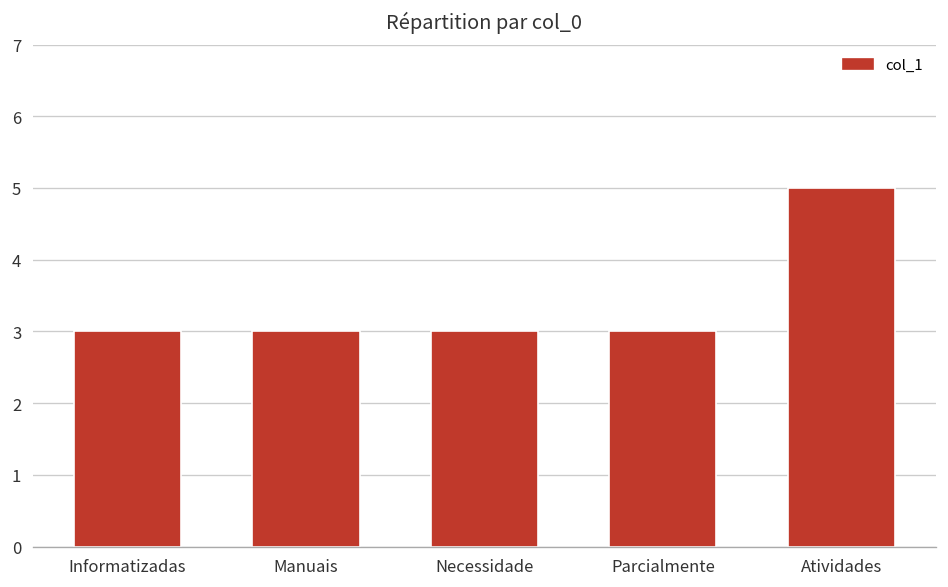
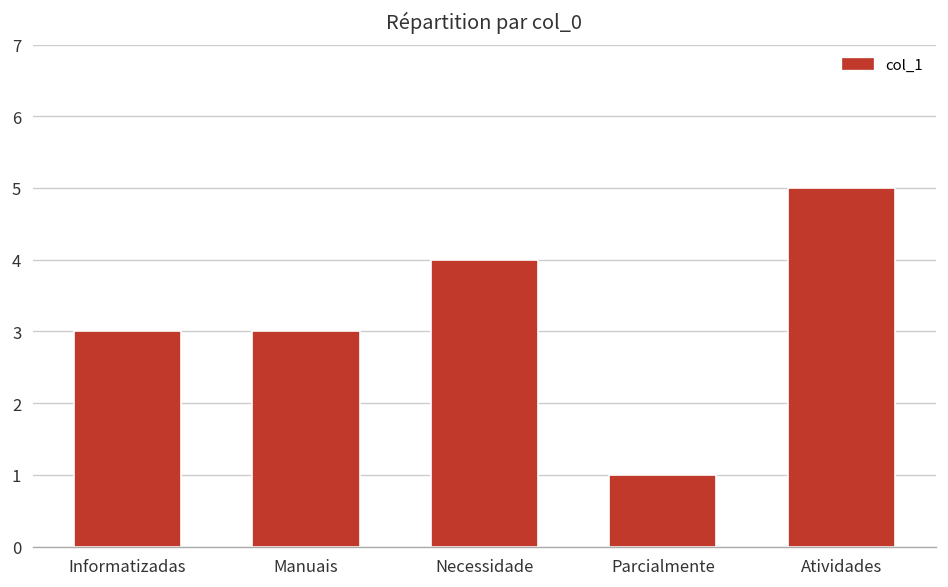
Necessidade: 3 -> 4
Parcialmente: 3 -> 1
